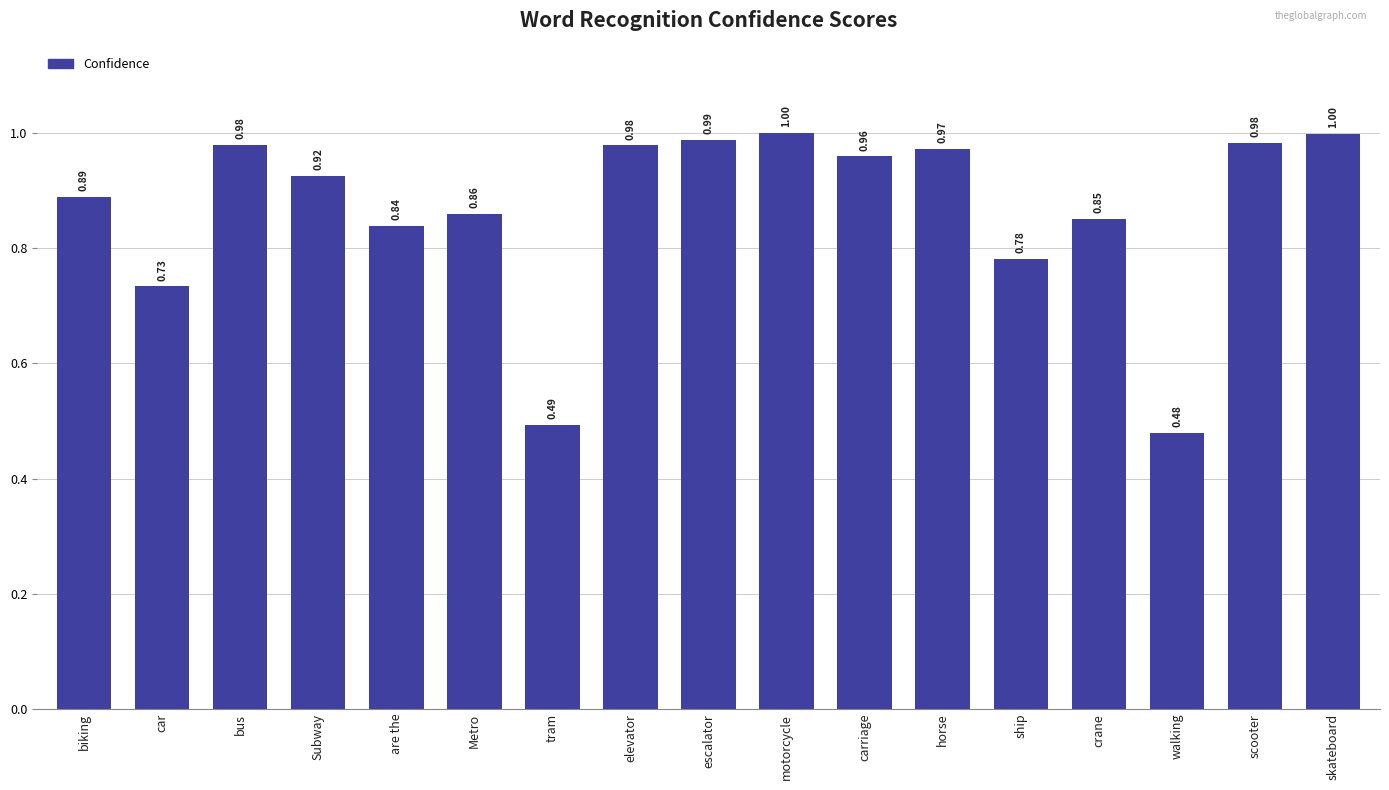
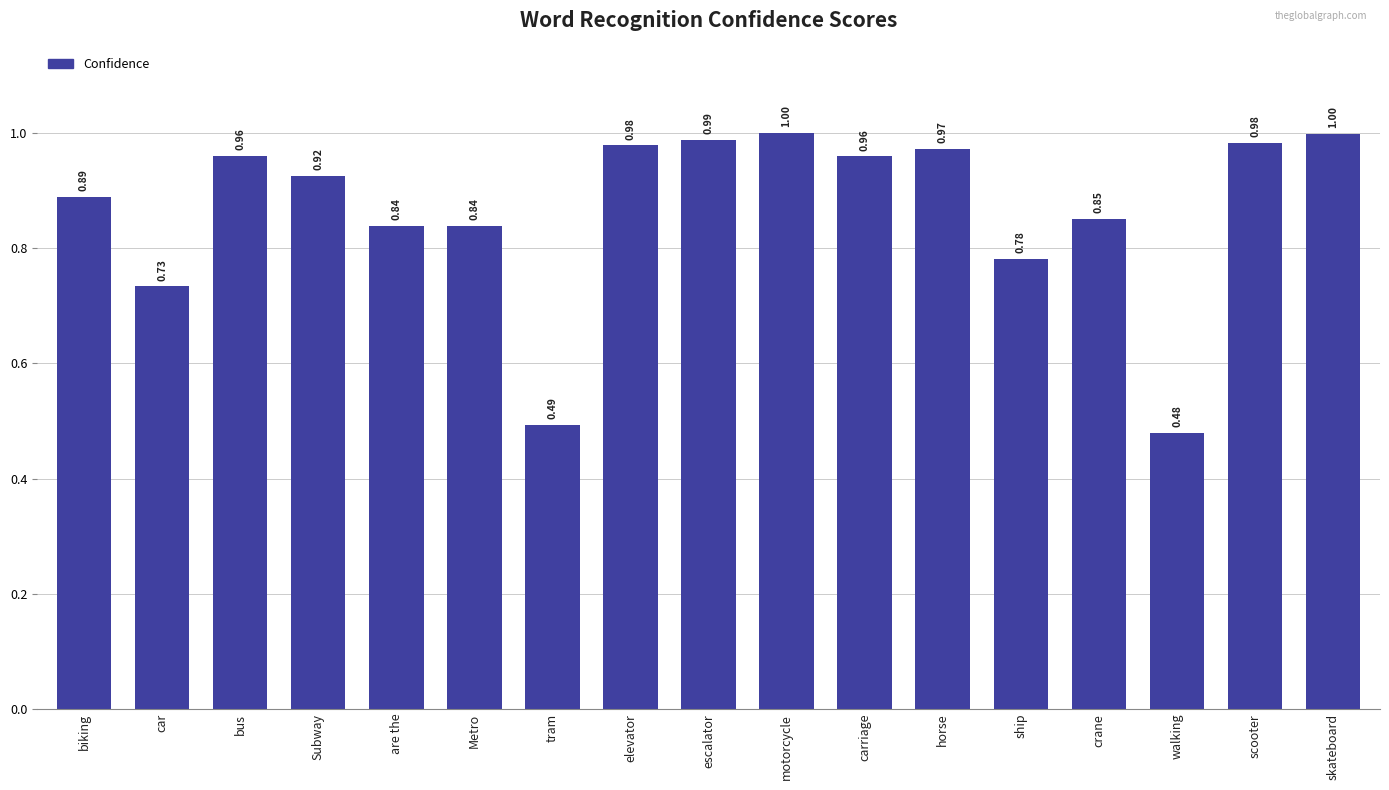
bus: 0.98 -> 0.96
Metro: 0.86 -> 0.84
